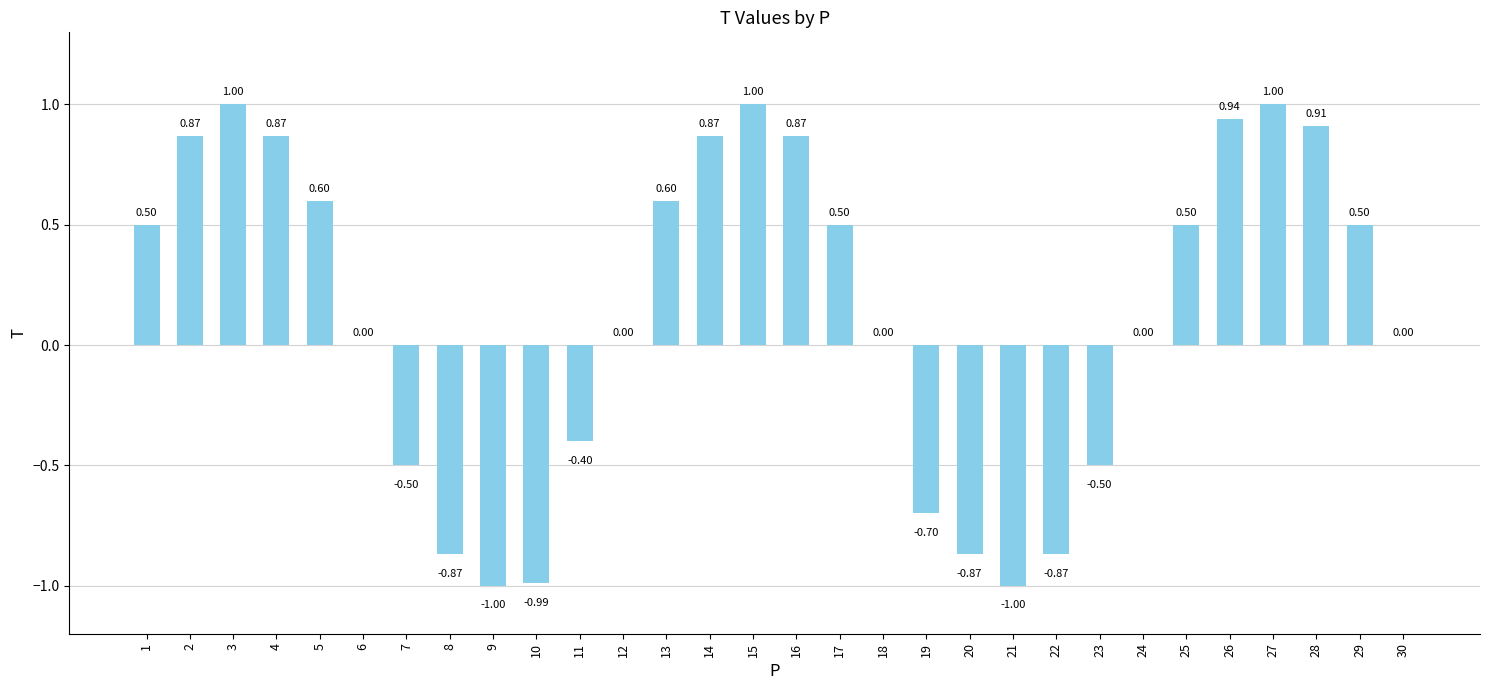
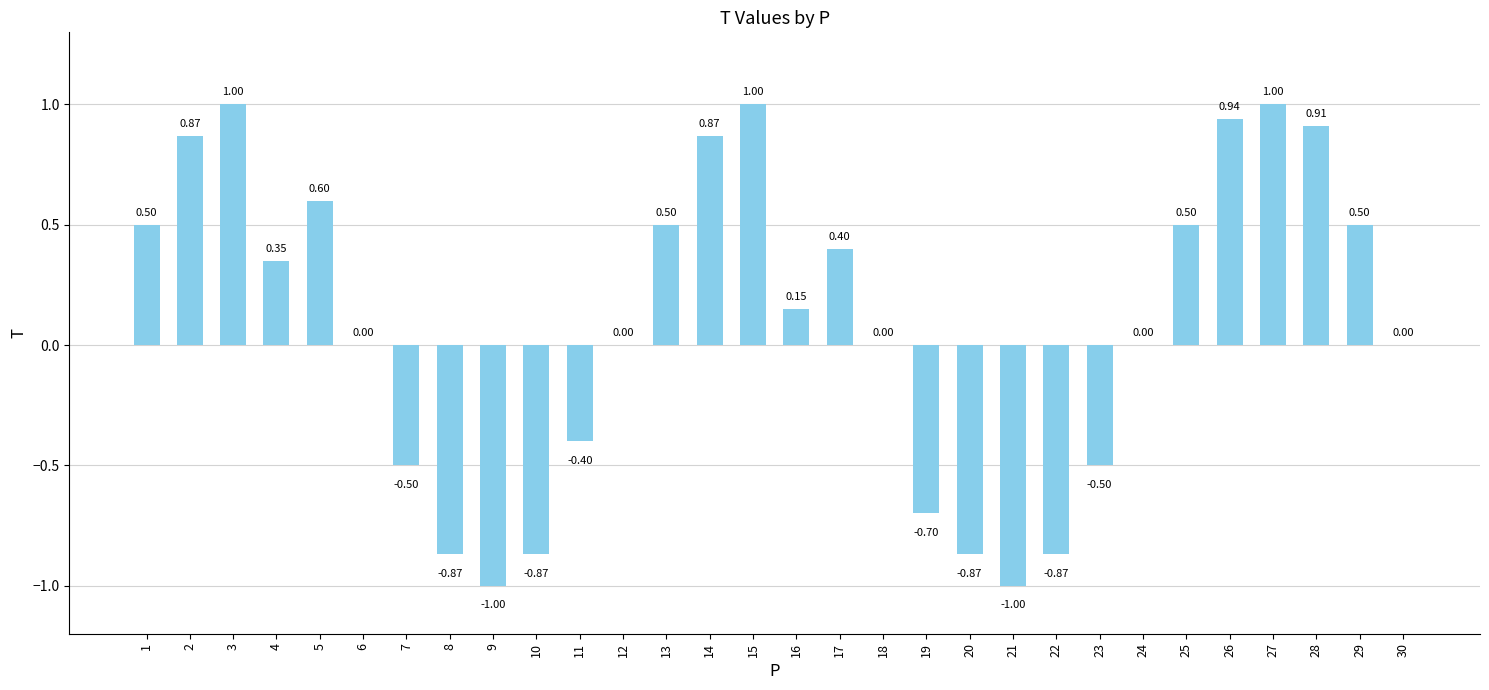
4: 0.87 -> 0.35
10: -0.99 -> -0.87
13: 0.60 -> 0.50
16: 0.87 -> 0.15
17: 0.50 -> 0.40
